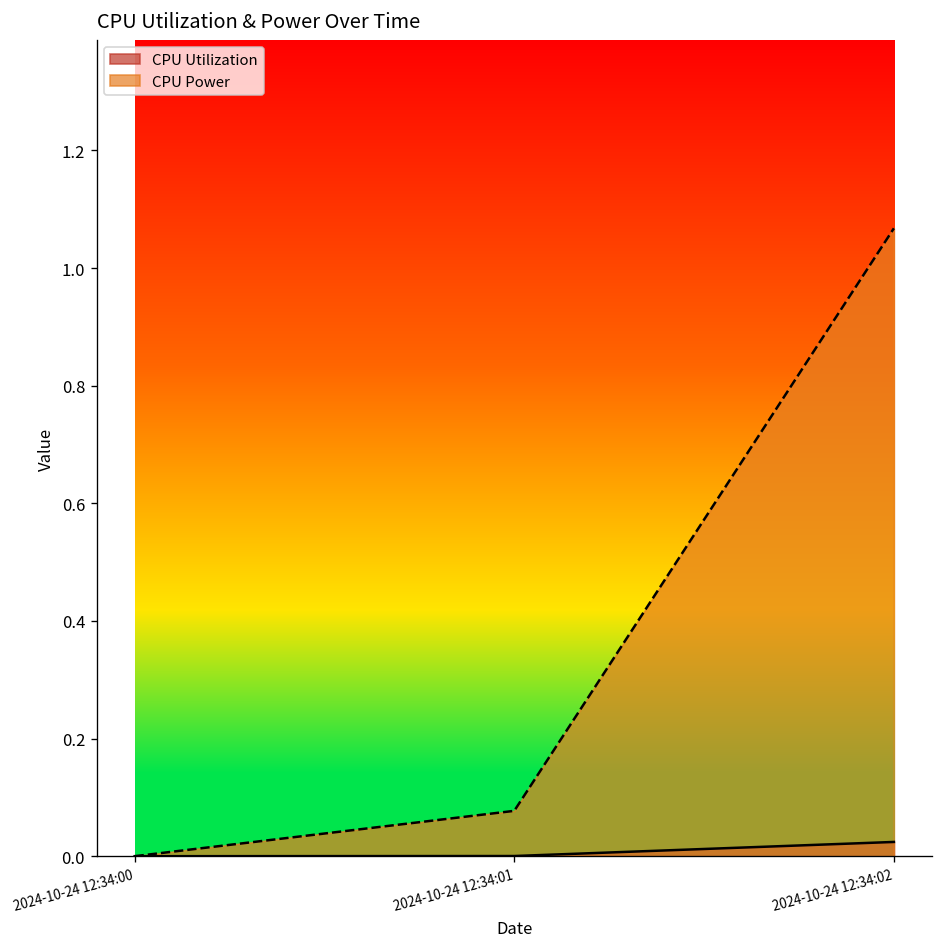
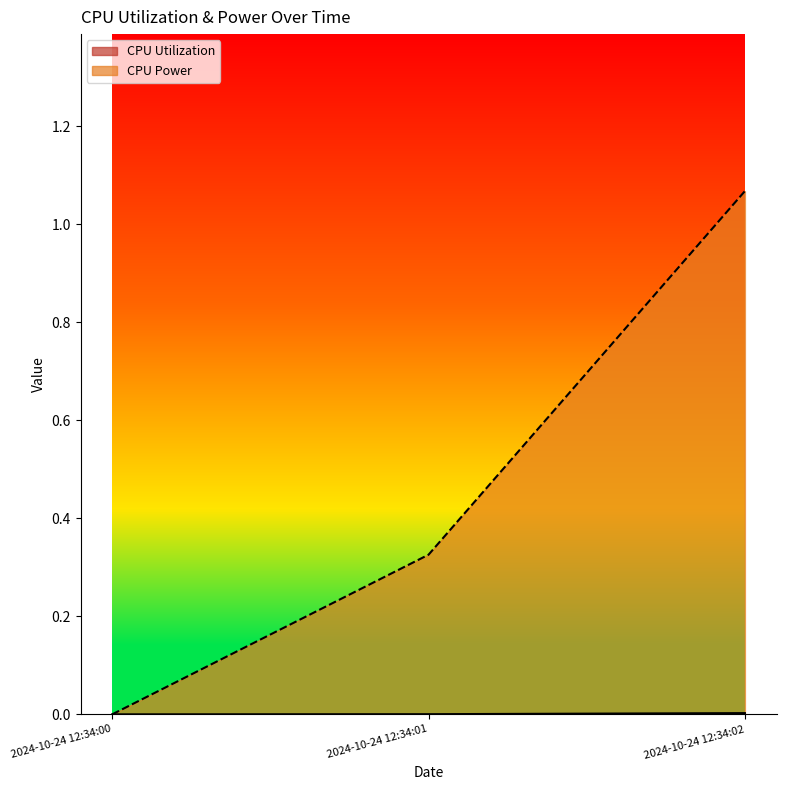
CPU Power, 2024-10-24 12:34:01: 0.08 -> 0.33
CPU Utilization, 2024-10-24 12:34:02: 0.02 -> 0.00
